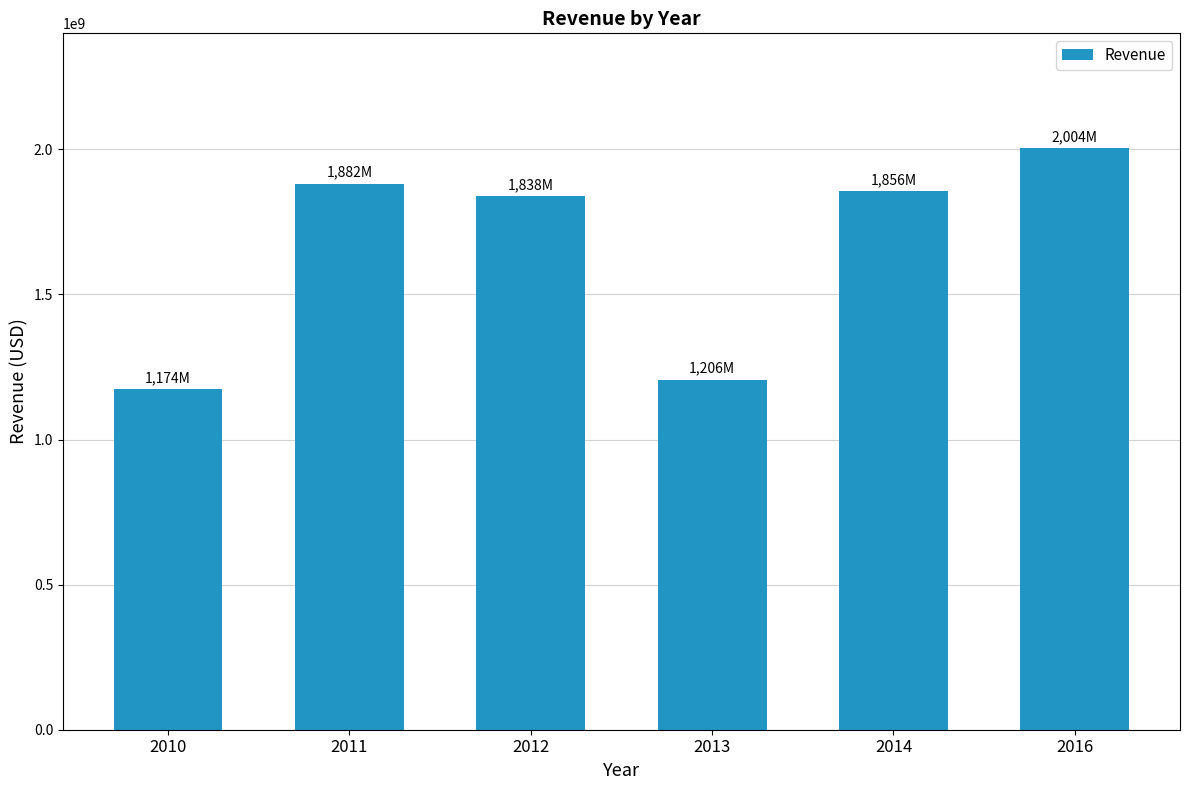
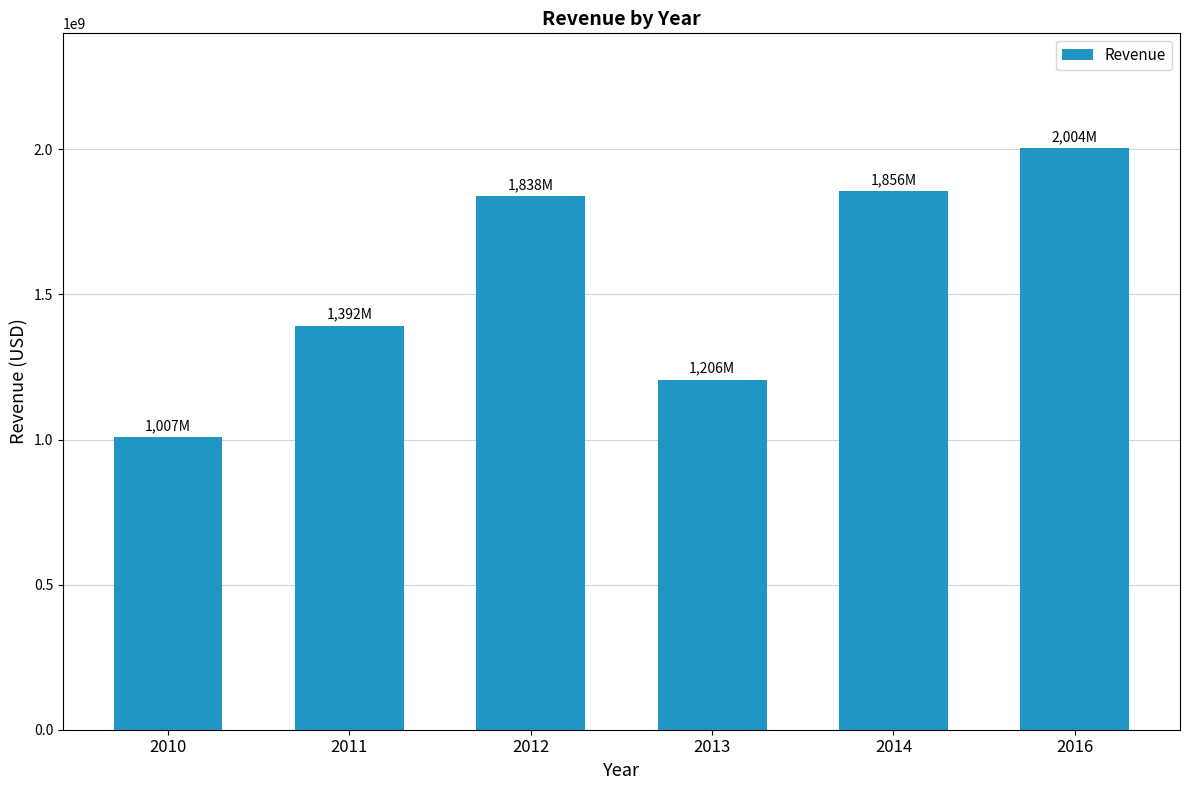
2010: 1,174M -> 1,007M
2011: 1,882M -> 1,392M
